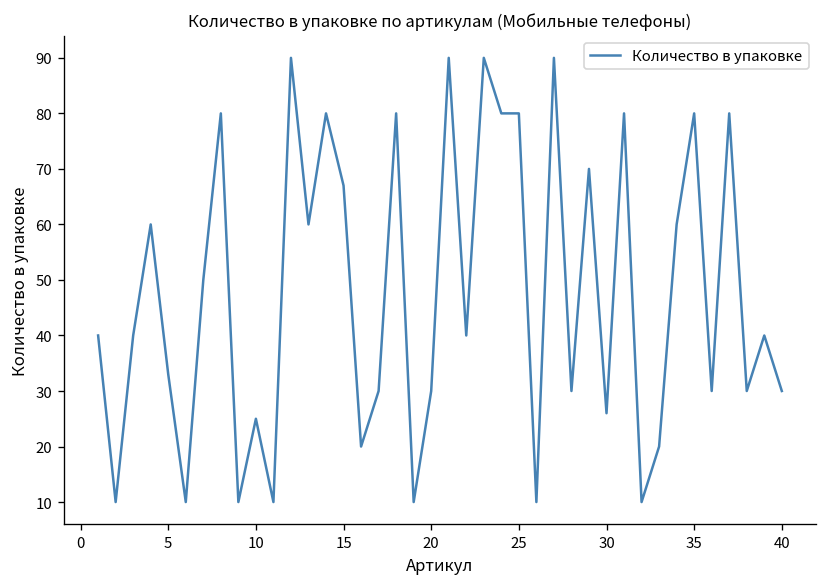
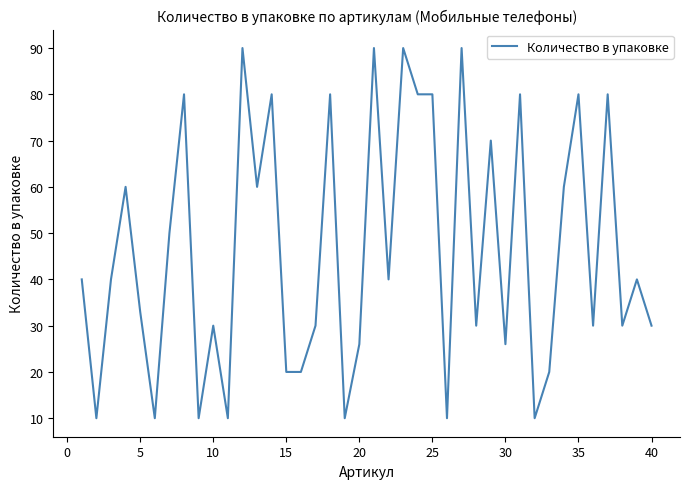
10: 25 -> 30
15: 67 -> 20
20: 30 -> 26
